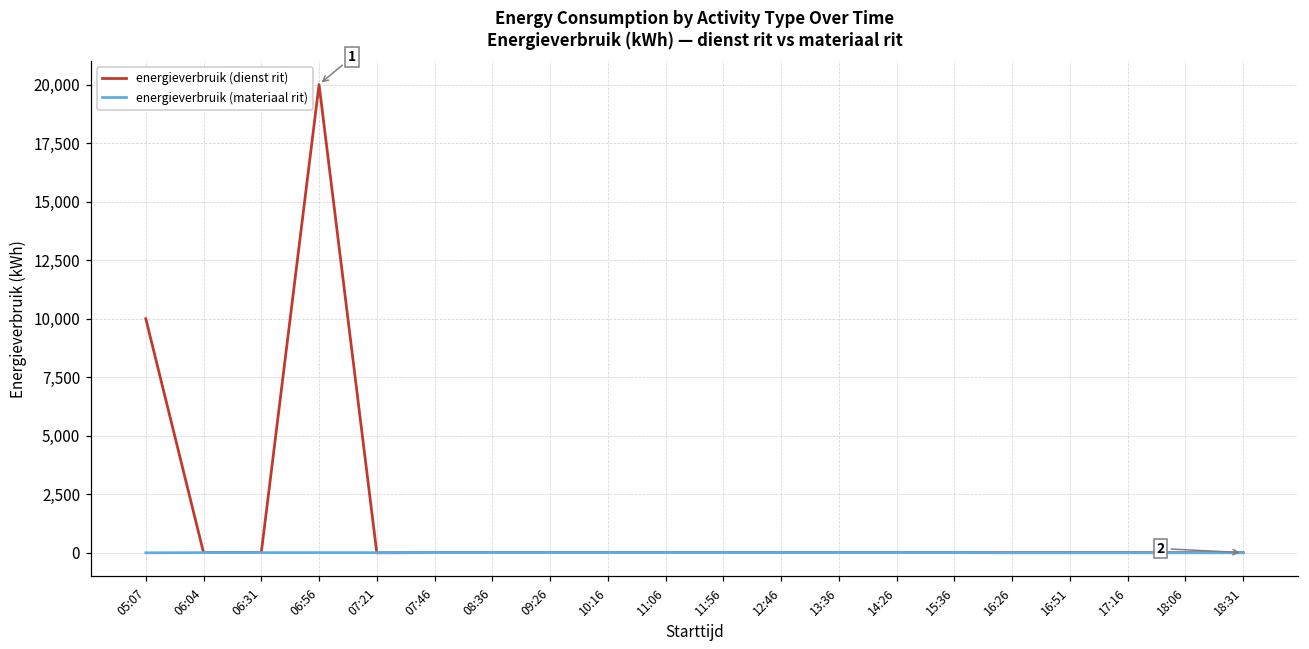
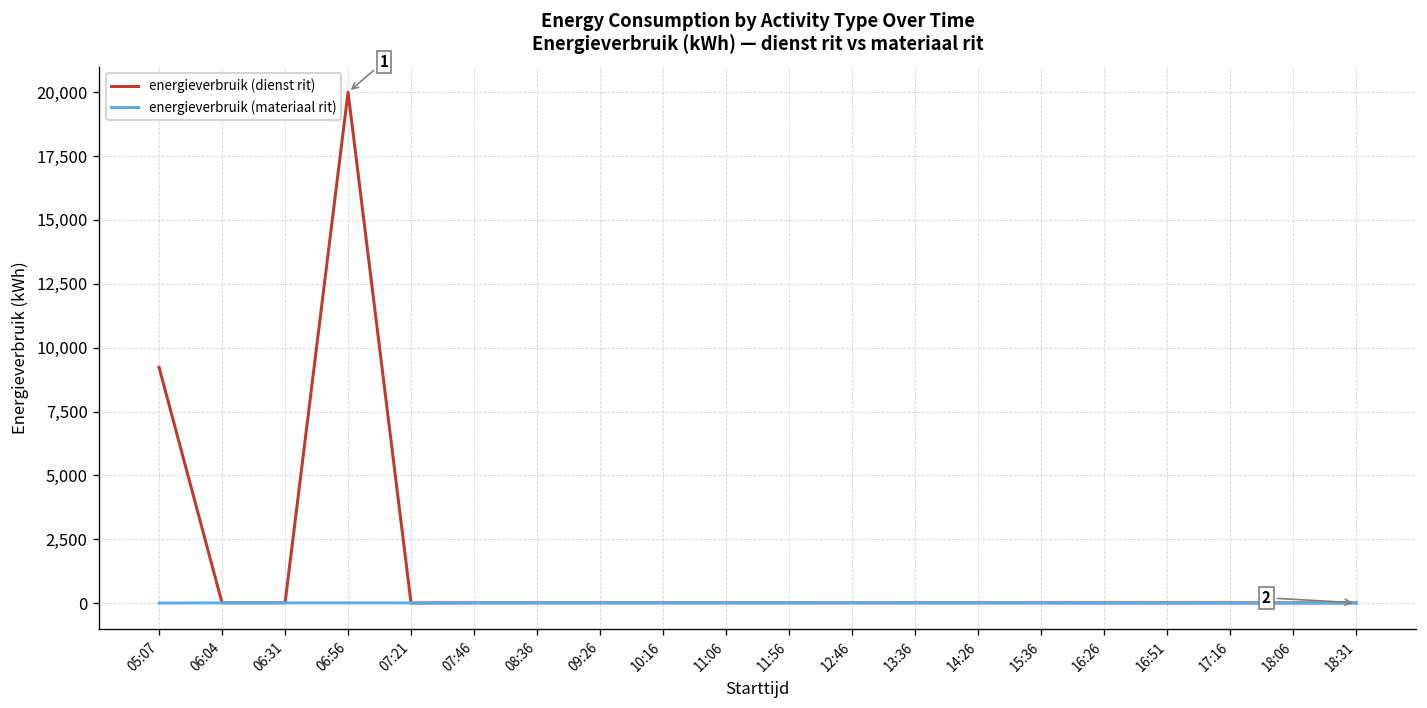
energieverbruik (dienst rit), 05:07: 10,000 -> 9,200
